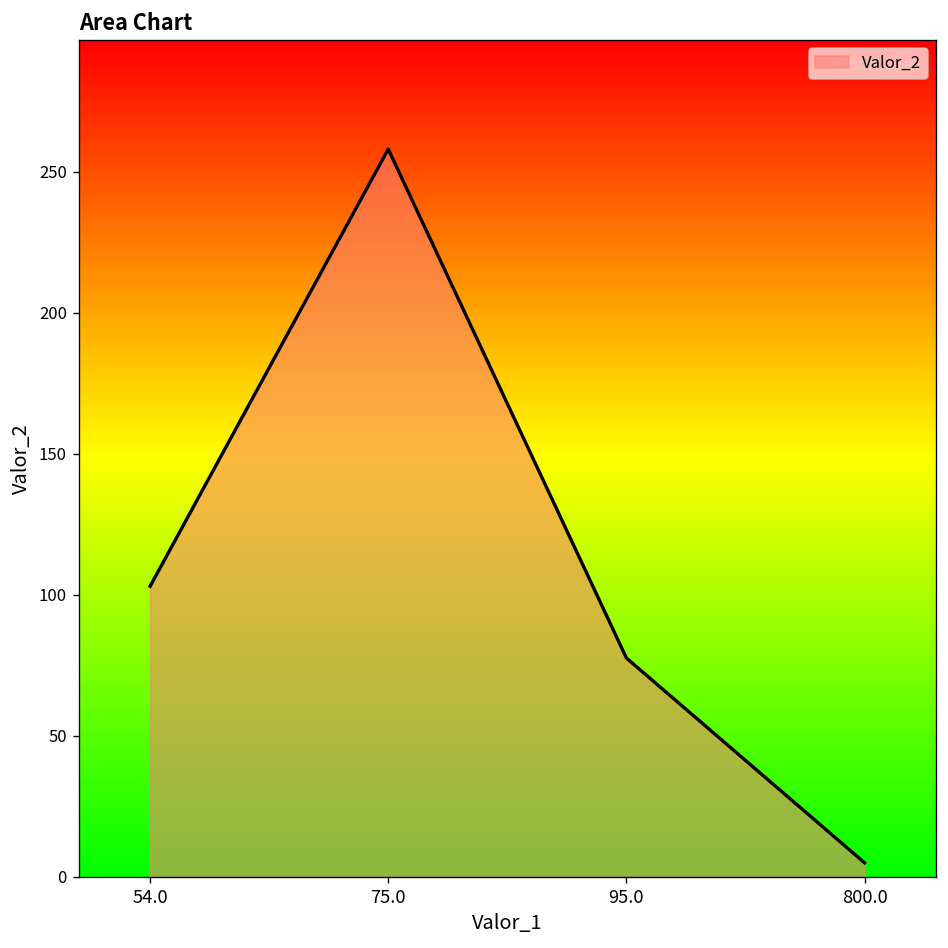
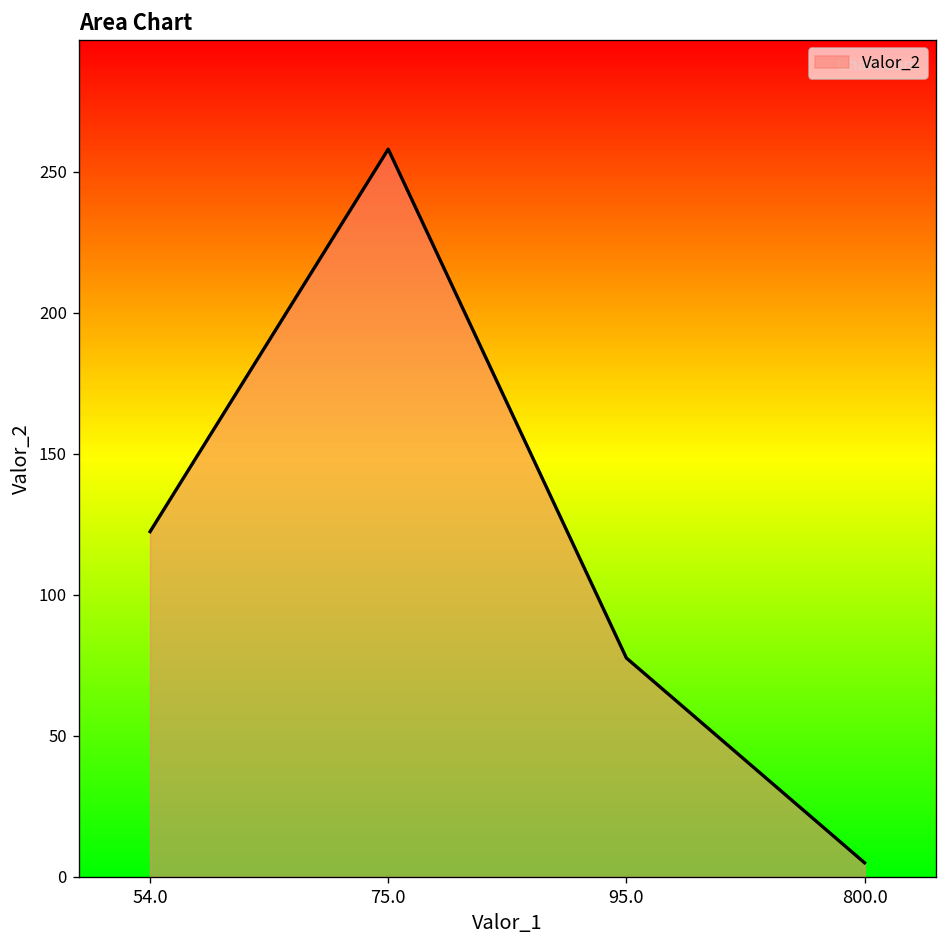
54.0: 103 -> 122
